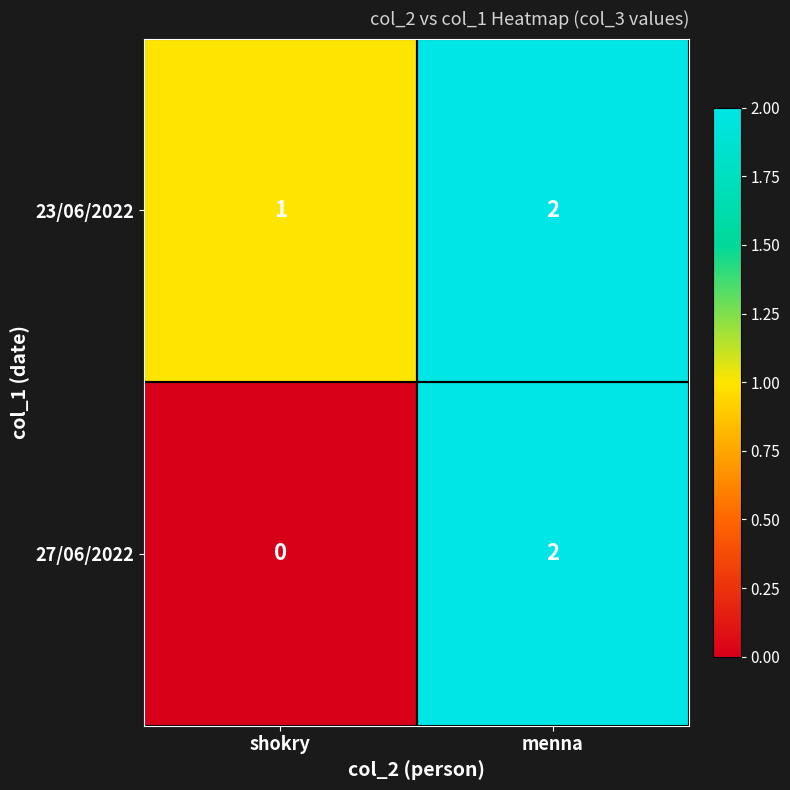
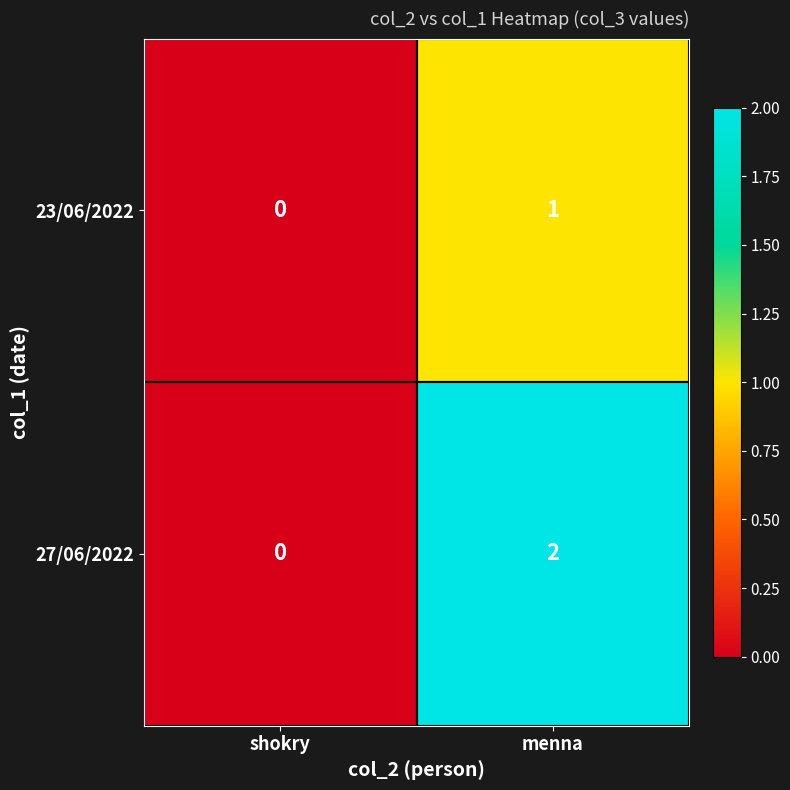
23/06/2022, shokry: 1 -> 0
23/06/2022, menna: 2 -> 1
